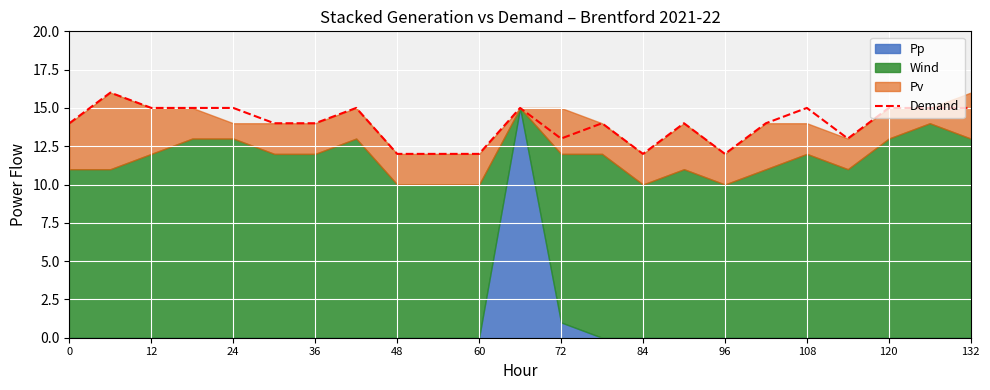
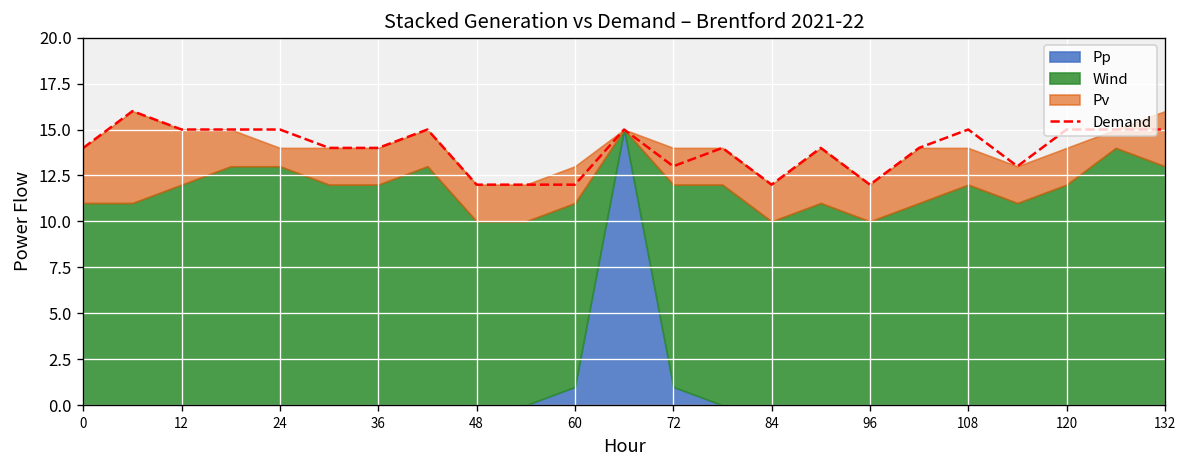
Pp, 60: 0 -> 1
Pv, 72: 3 -> 2
Wind, 120: 13 -> 12
